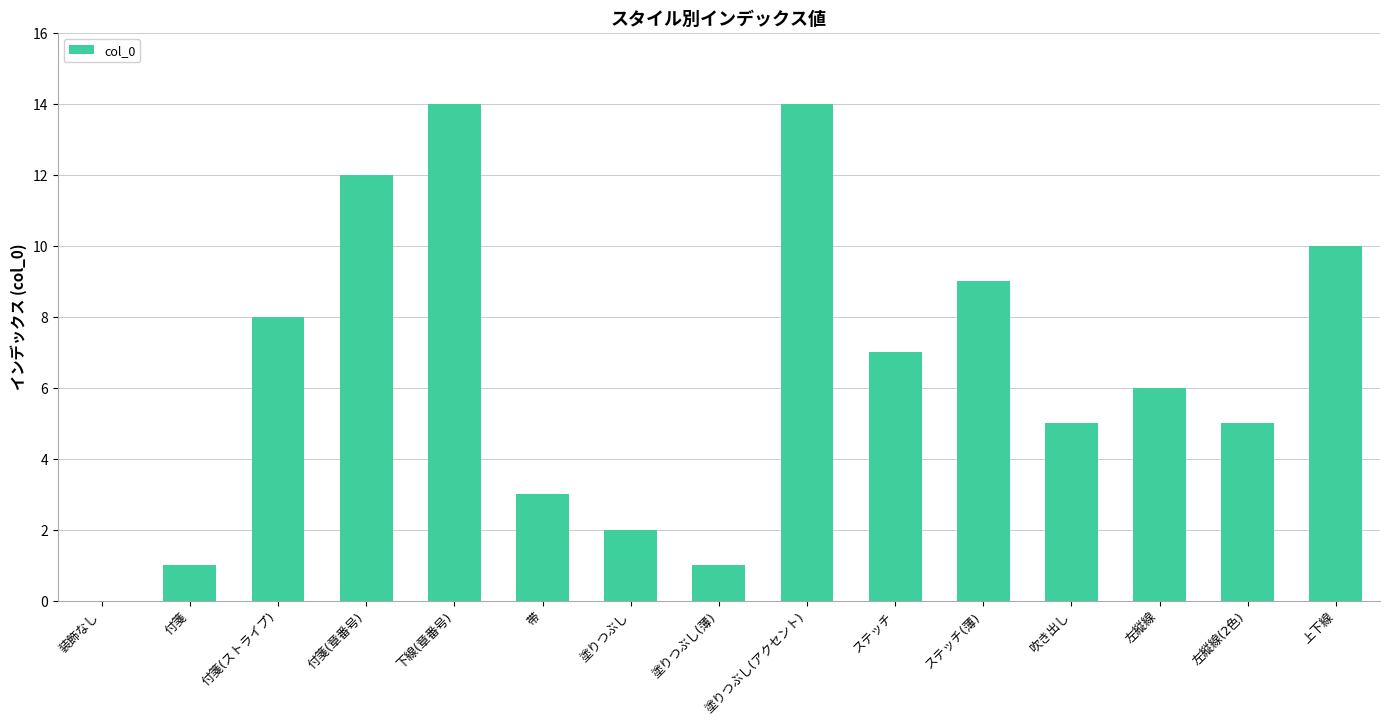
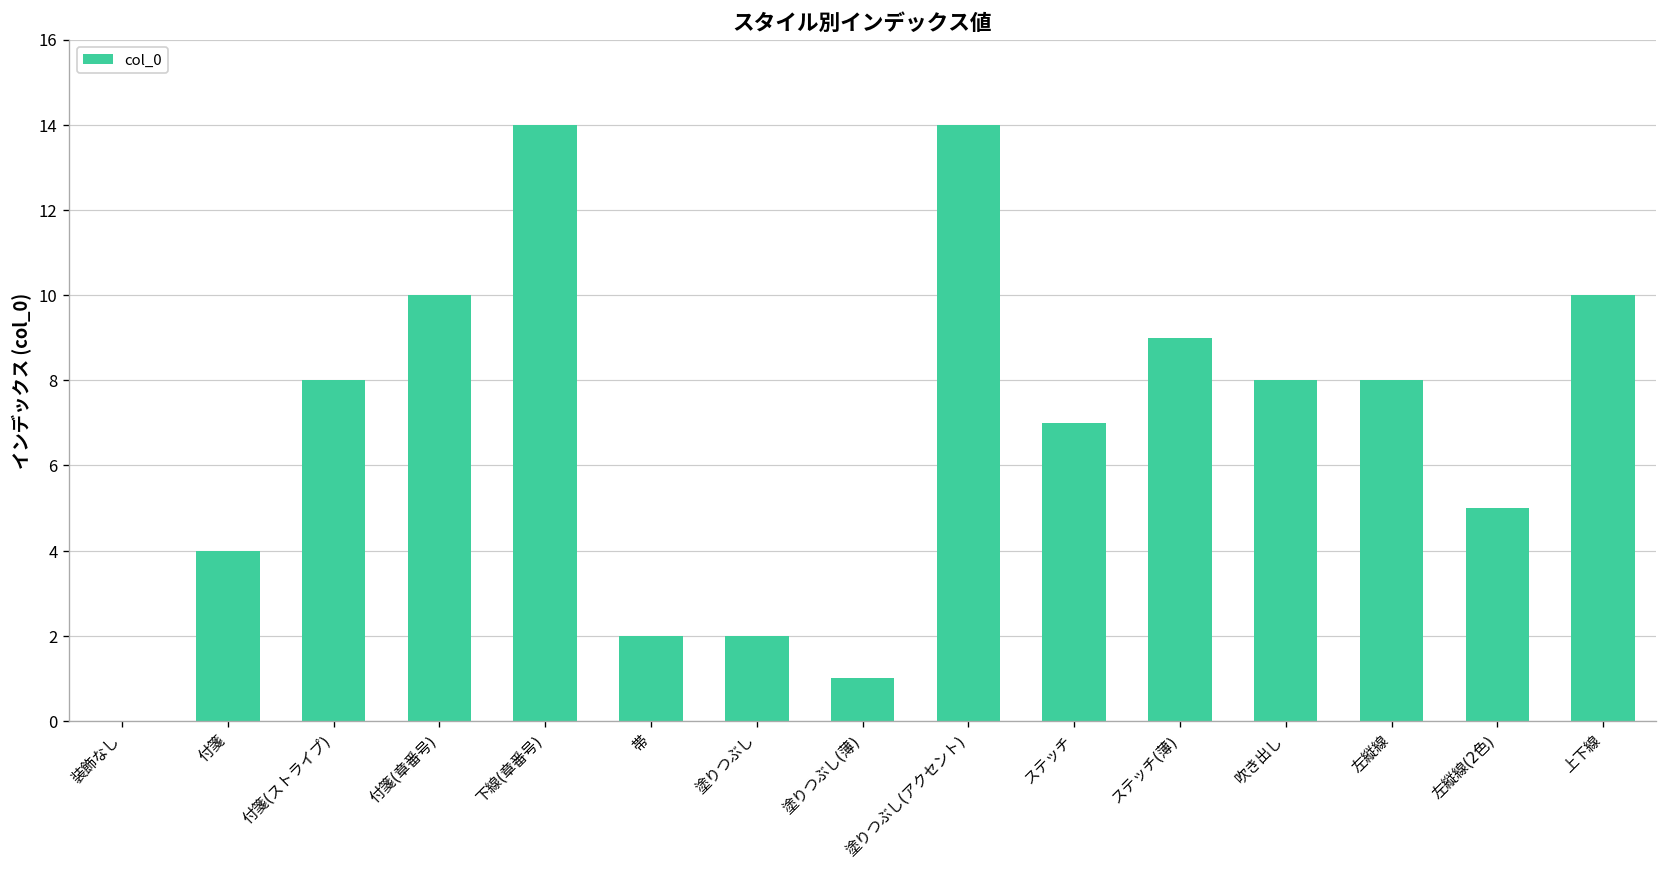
付箋: 1 -> 4
付箋(章番号): 12 -> 10
帯: 3 -> 2
吹き出し: 5 -> 8
左縦線: 6 -> 8
